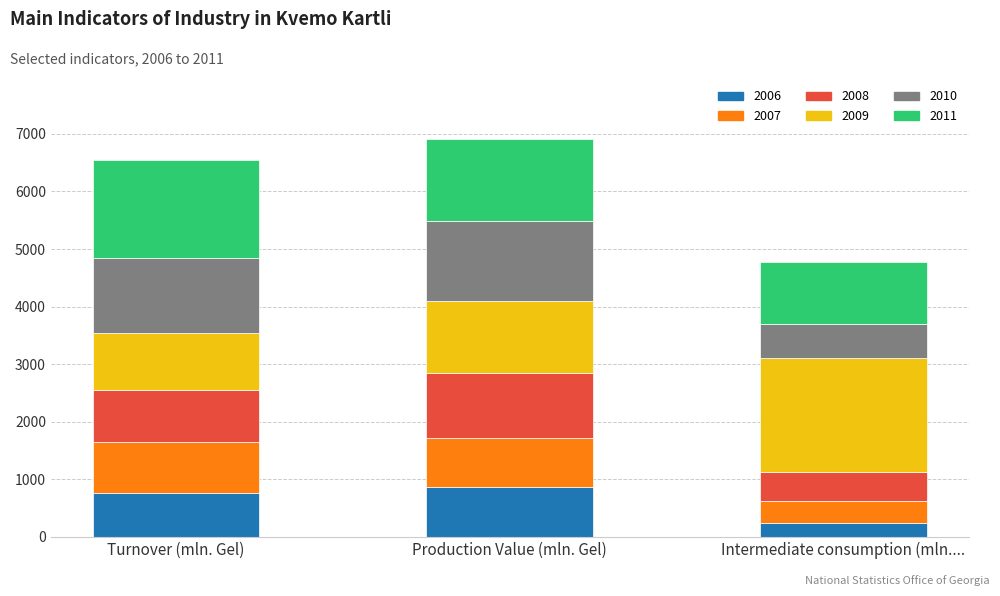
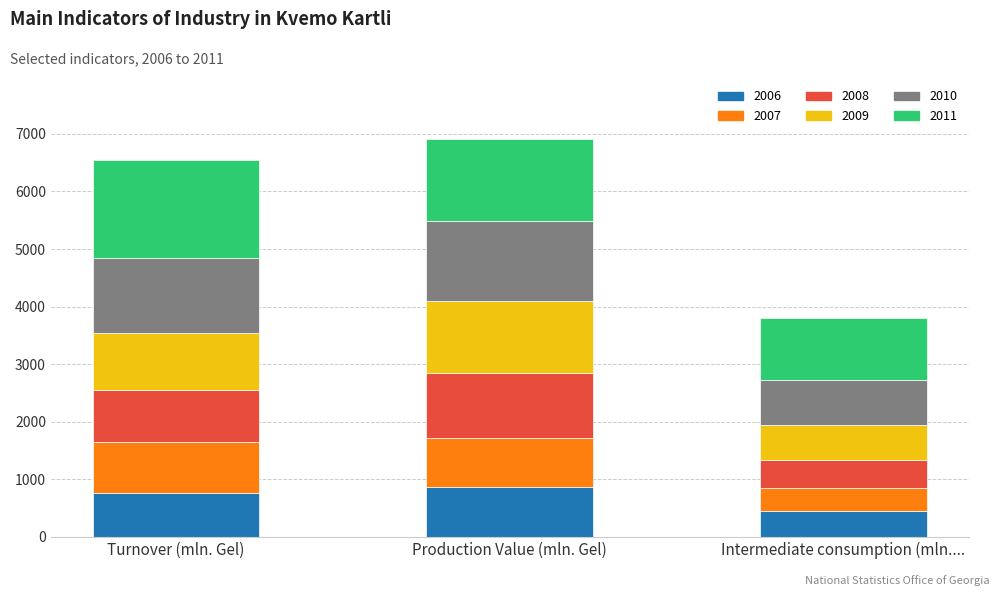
2006, Intermediate consumption (mln....: 200 -> 500
2009, Intermediate consumption (mln....: 2000 -> 600
2010, Intermediate consumption (mln....: 600 -> 800
